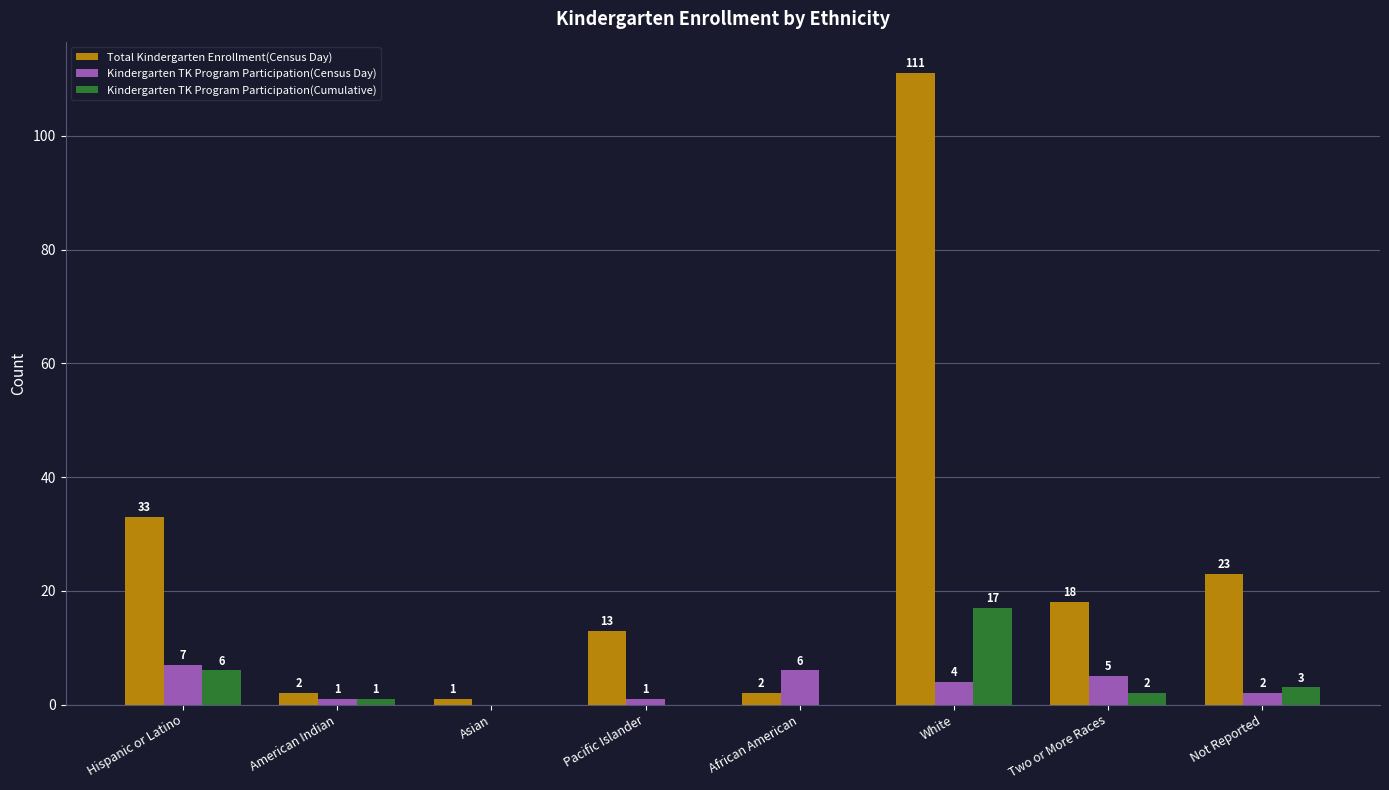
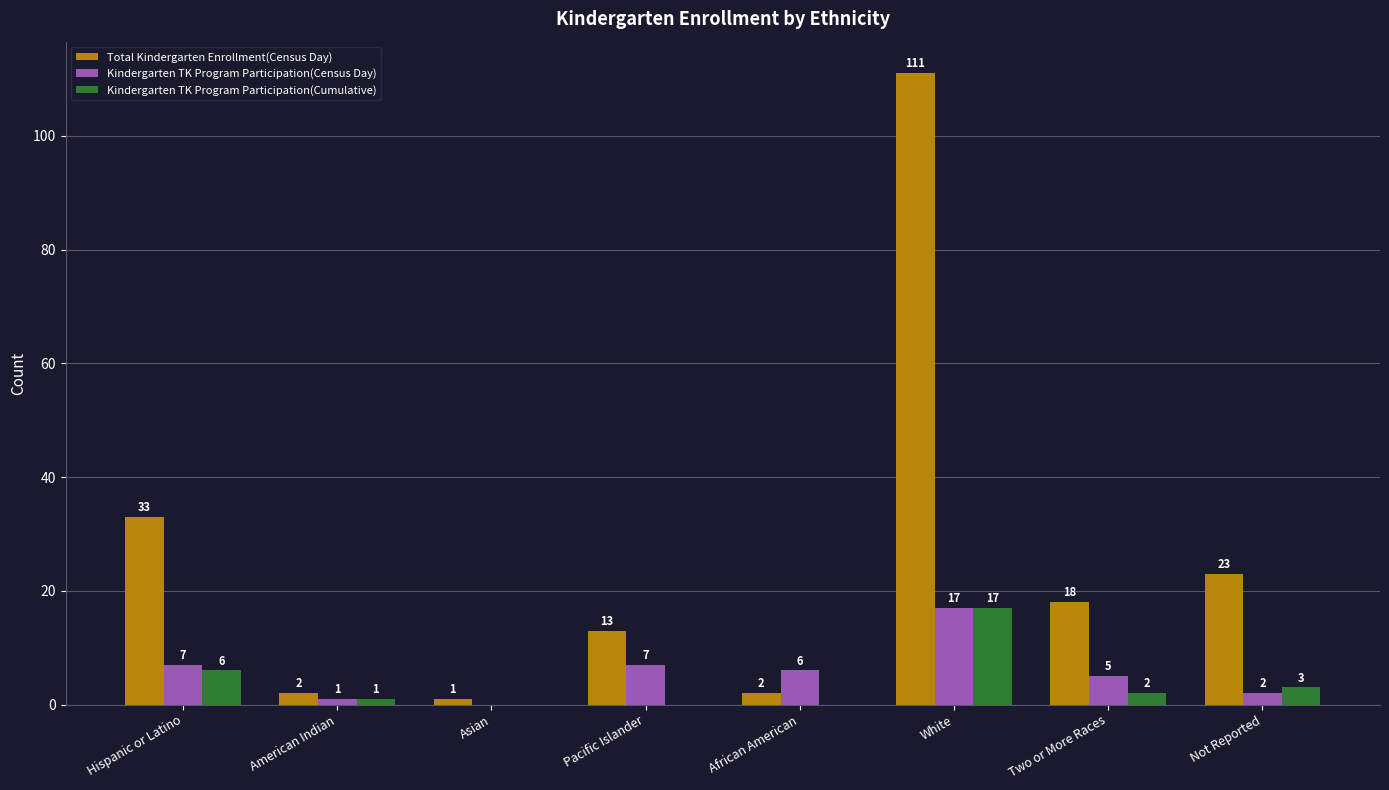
Kindergarten TK Program Participation(Census Day), Pacific Islander: 1 -> 7
Kindergarten TK Program Participation(Census Day), White: 4 -> 17
